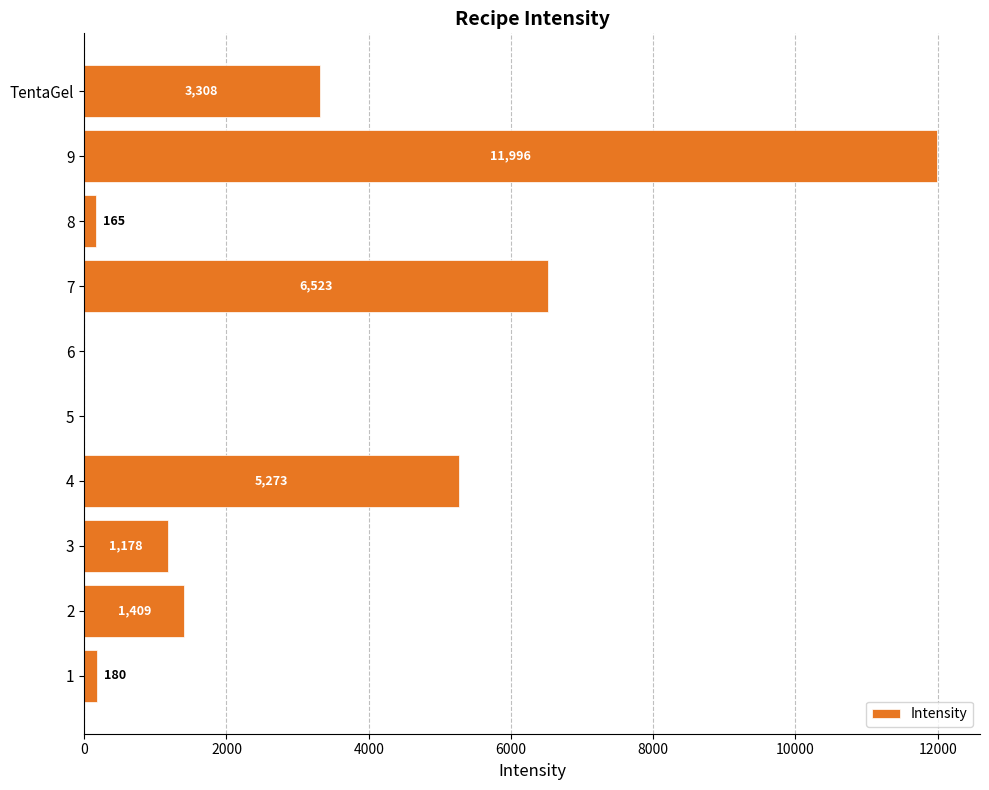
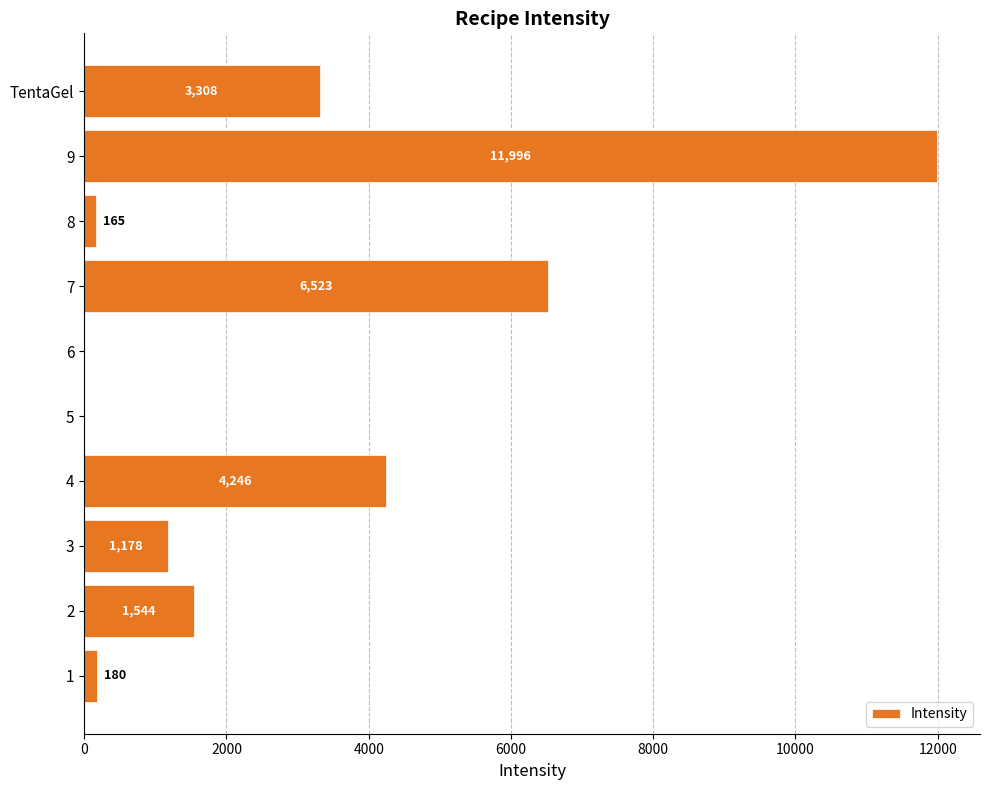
4: 5,273 -> 4,246
2: 1,409 -> 1,544
